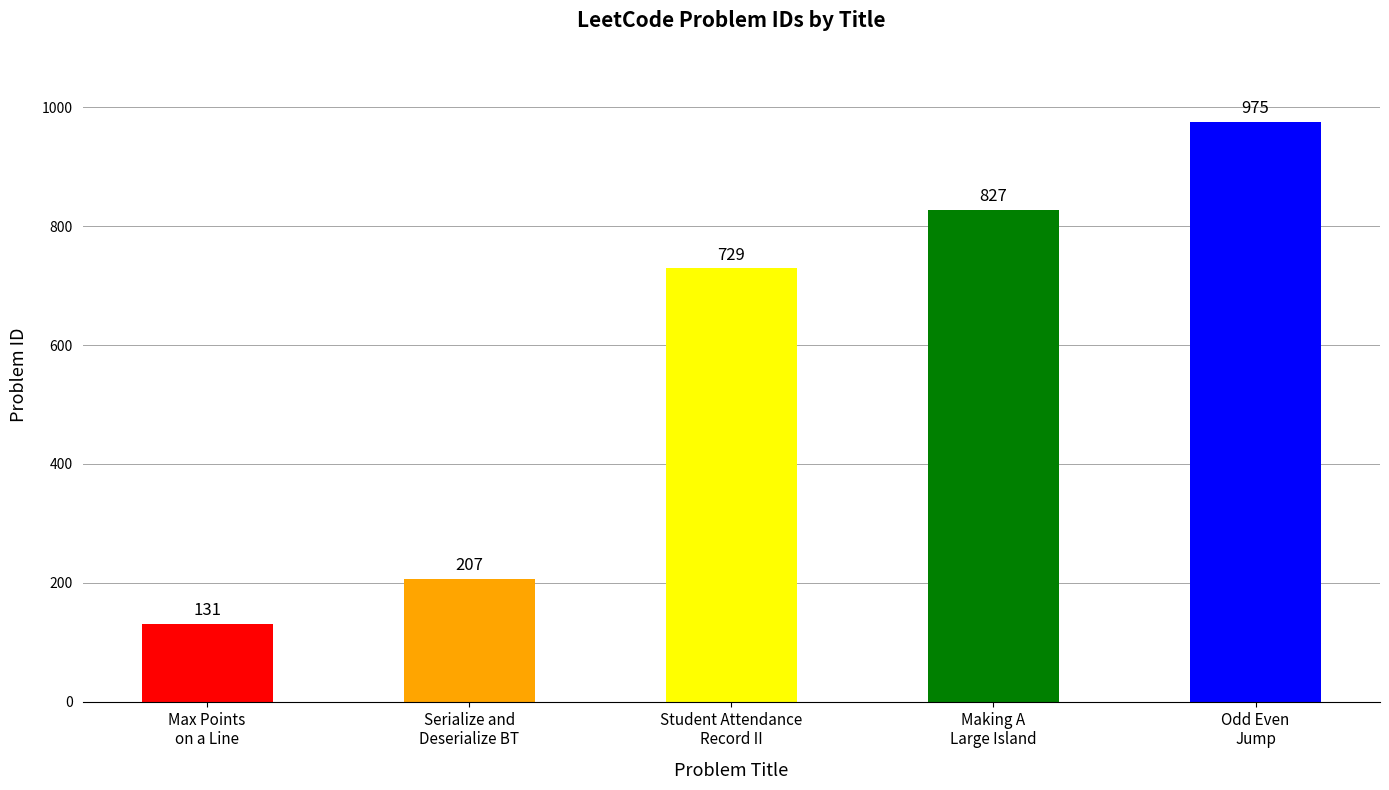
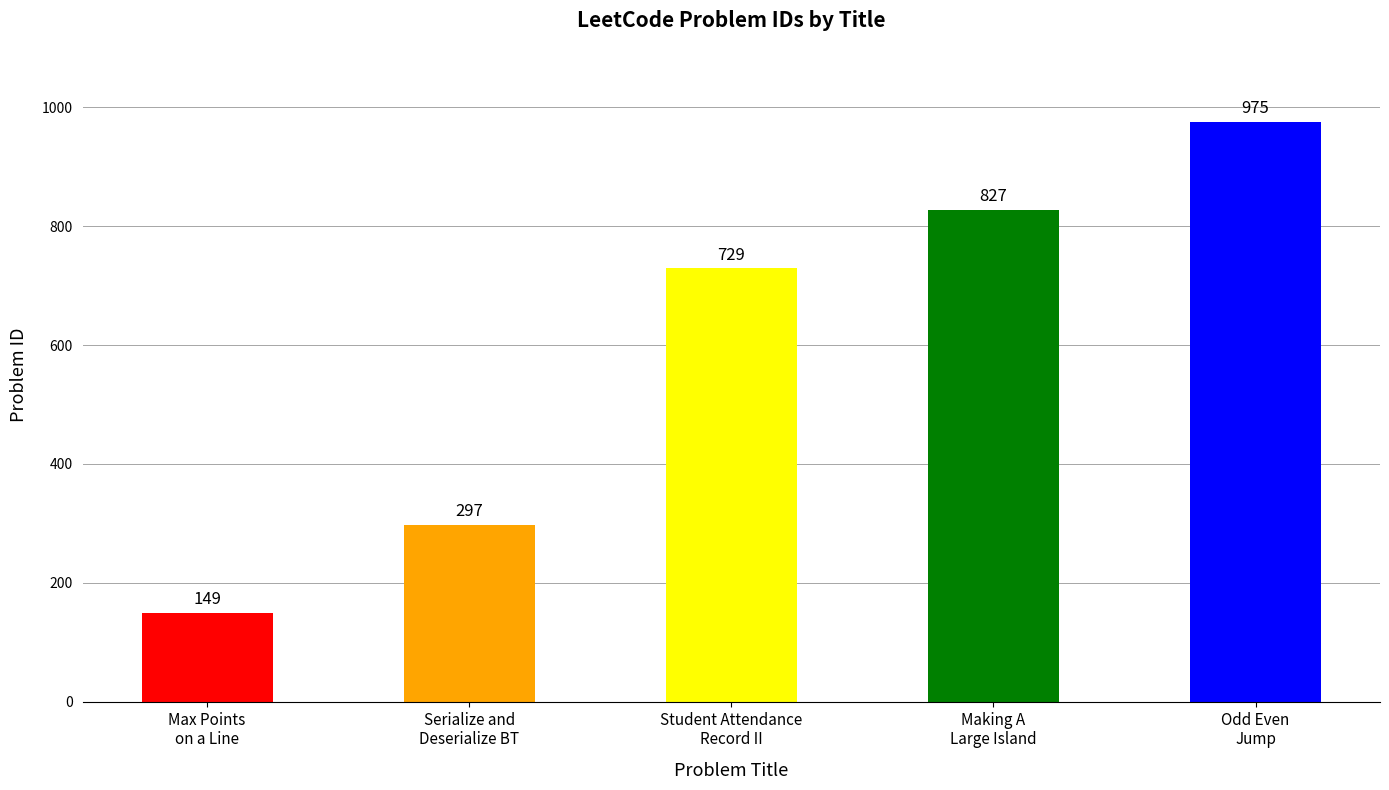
Max Points on a Line: 131 -> 149
Serialize and Deserialize BT: 207 -> 297
